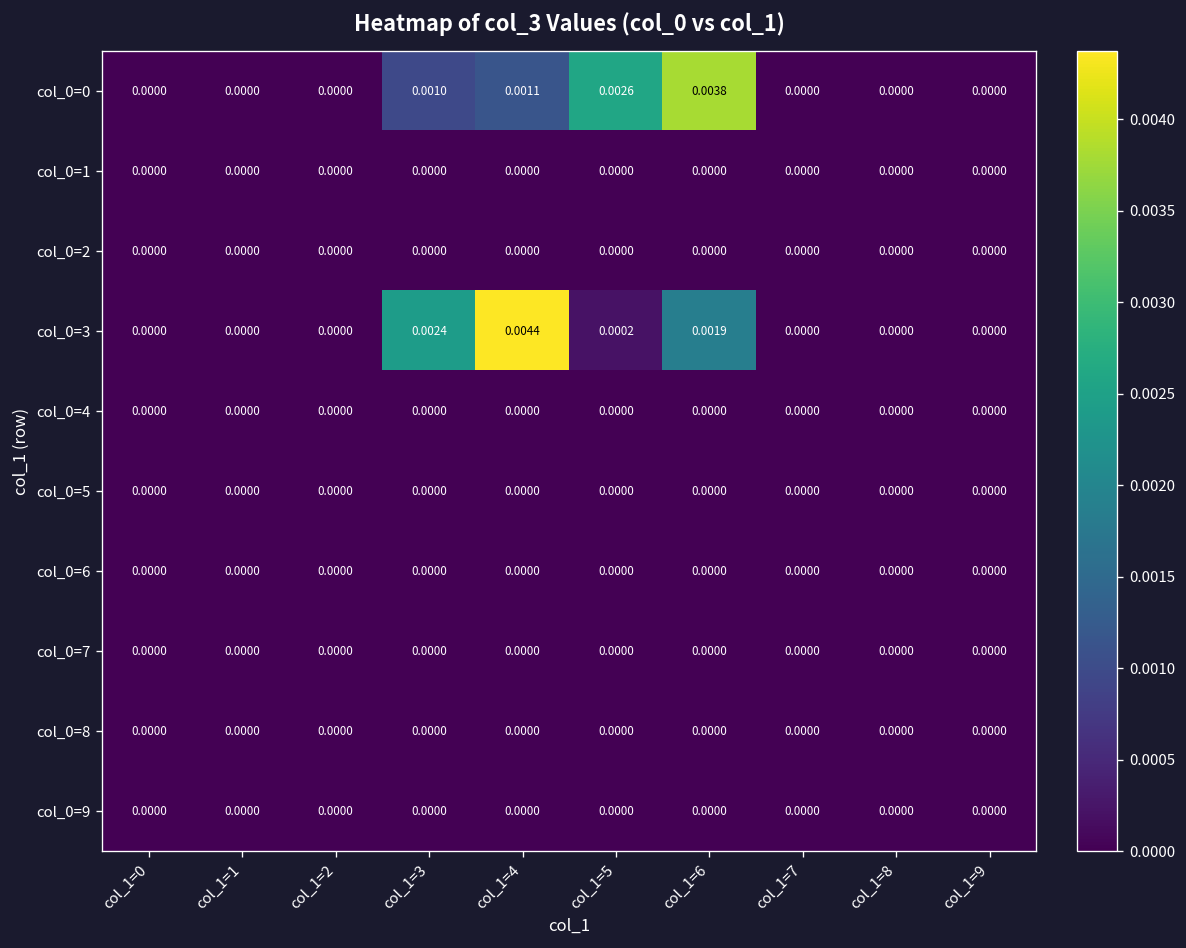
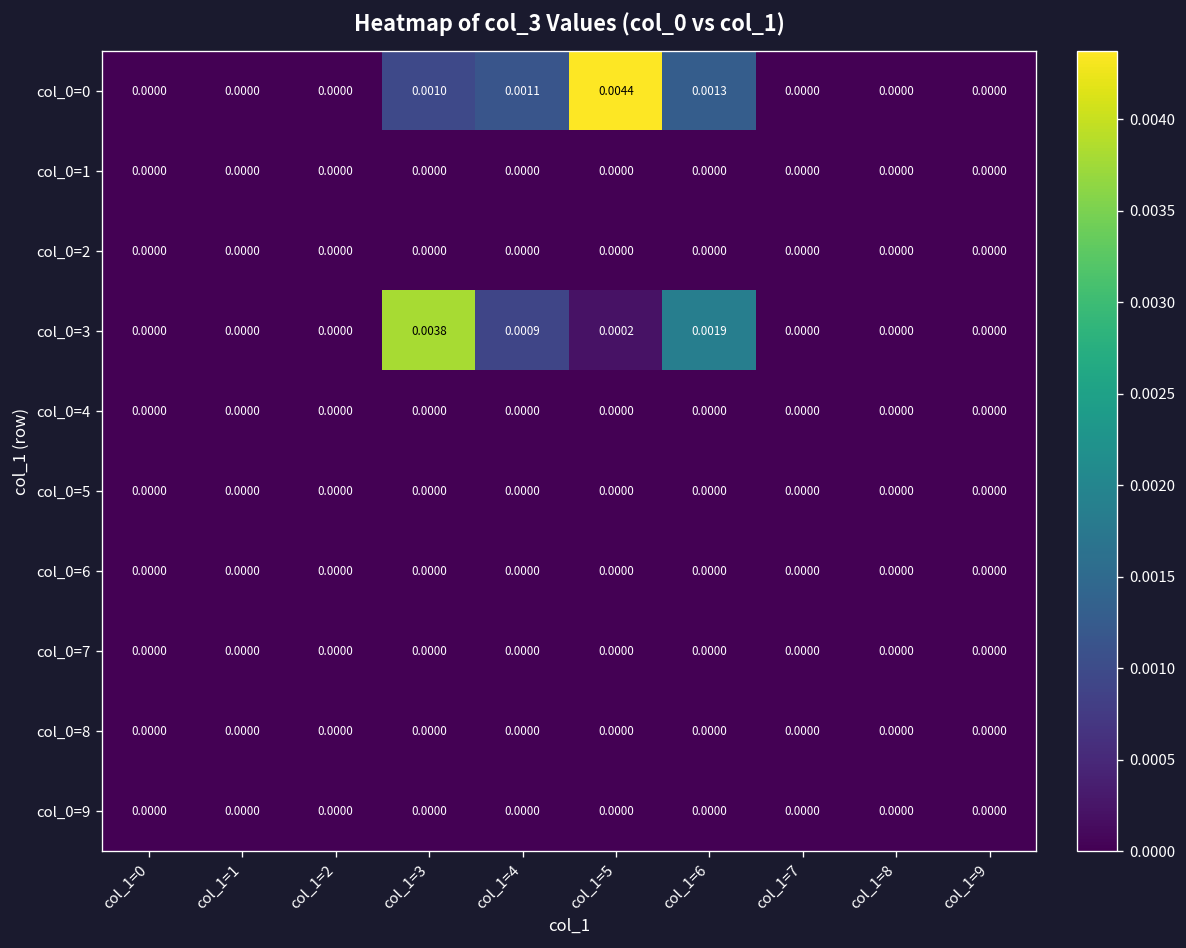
col_0=0, col_1=5: 0.0026 -> 0.0044
col_0=0, col_1=6: 0.0038 -> 0.0013
col_0=3, col_1=3: 0.0024 -> 0.0038
col_0=3, col_1=4: 0.0044 -> 0.0009
